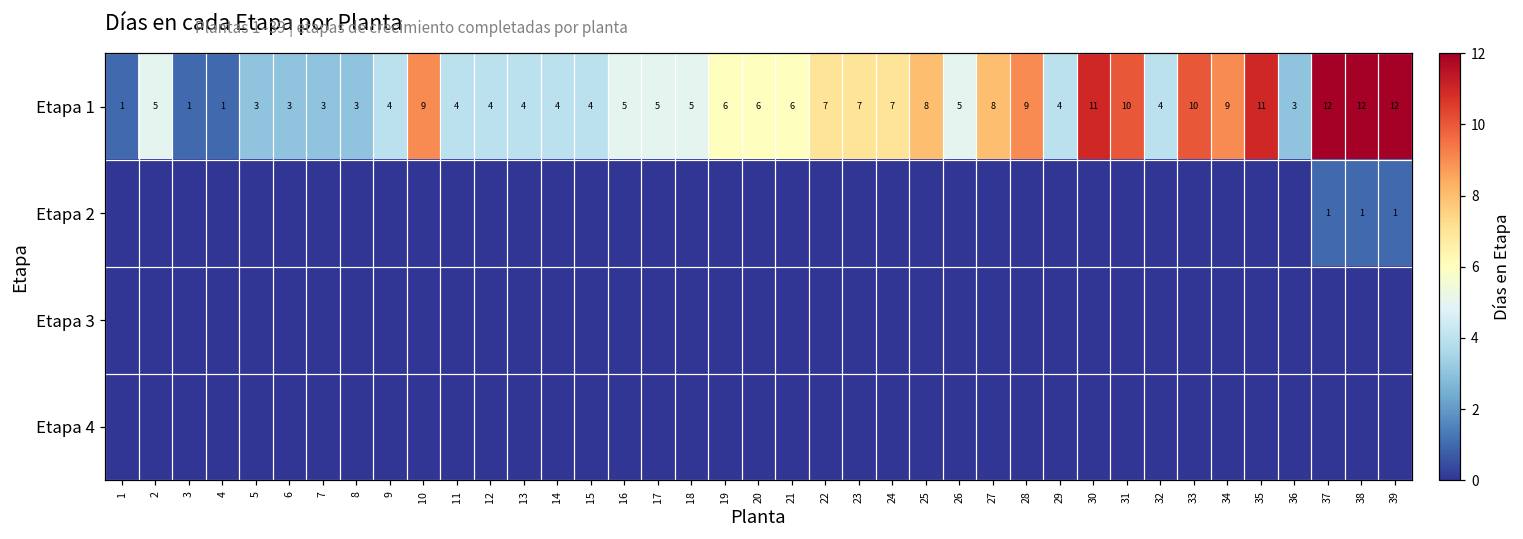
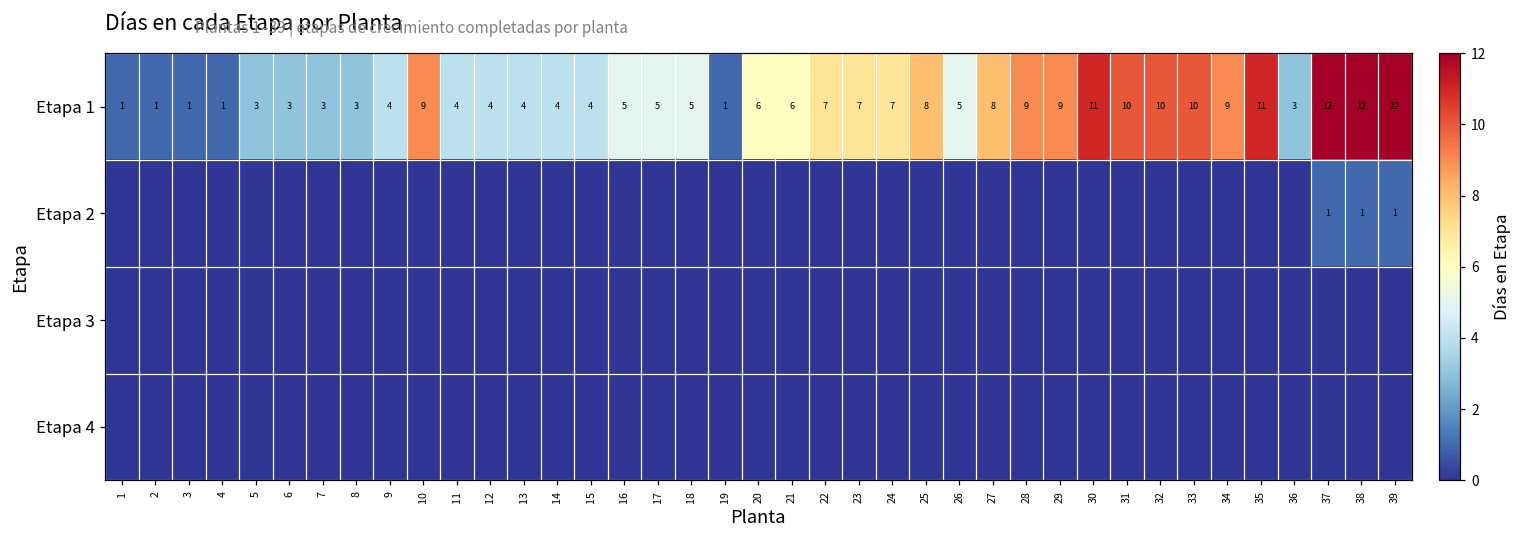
Etapa 1, 2: 5 -> 1
Etapa 1, 19: 6 -> 1
Etapa 1, 29: 4 -> 9
Etapa 1, 32: 4 -> 10
